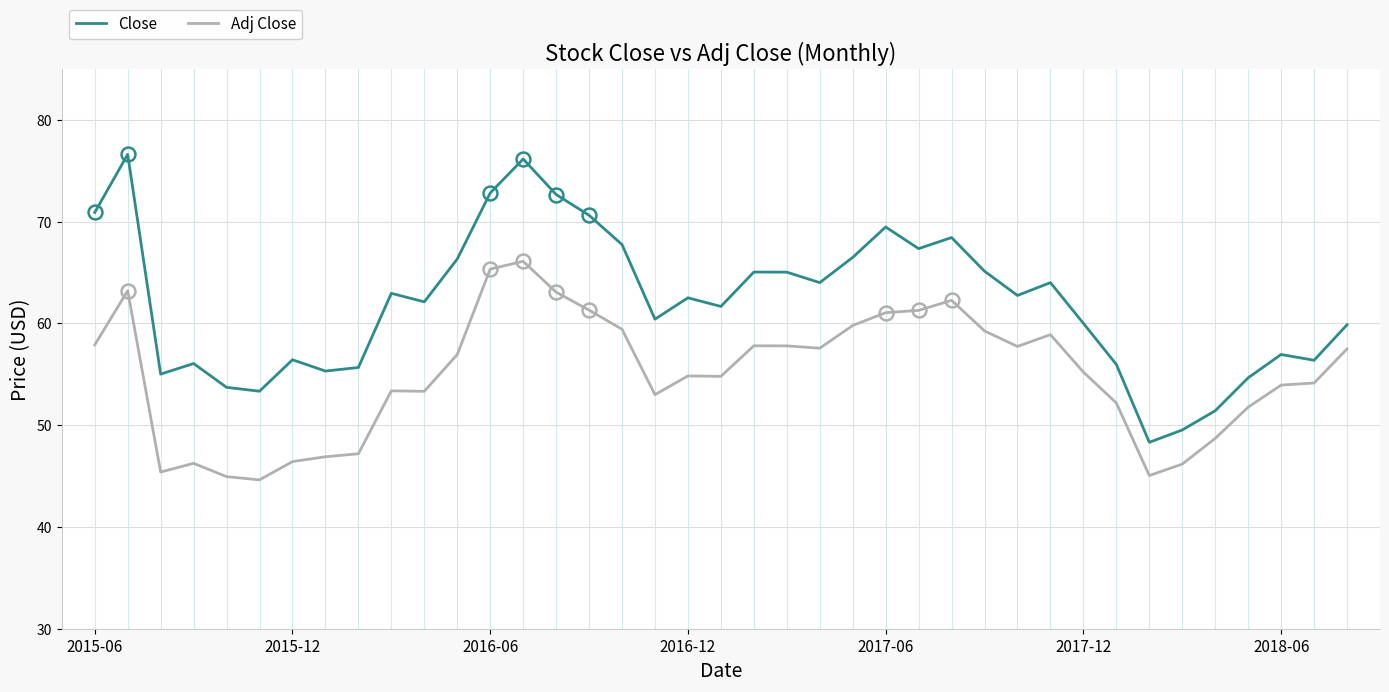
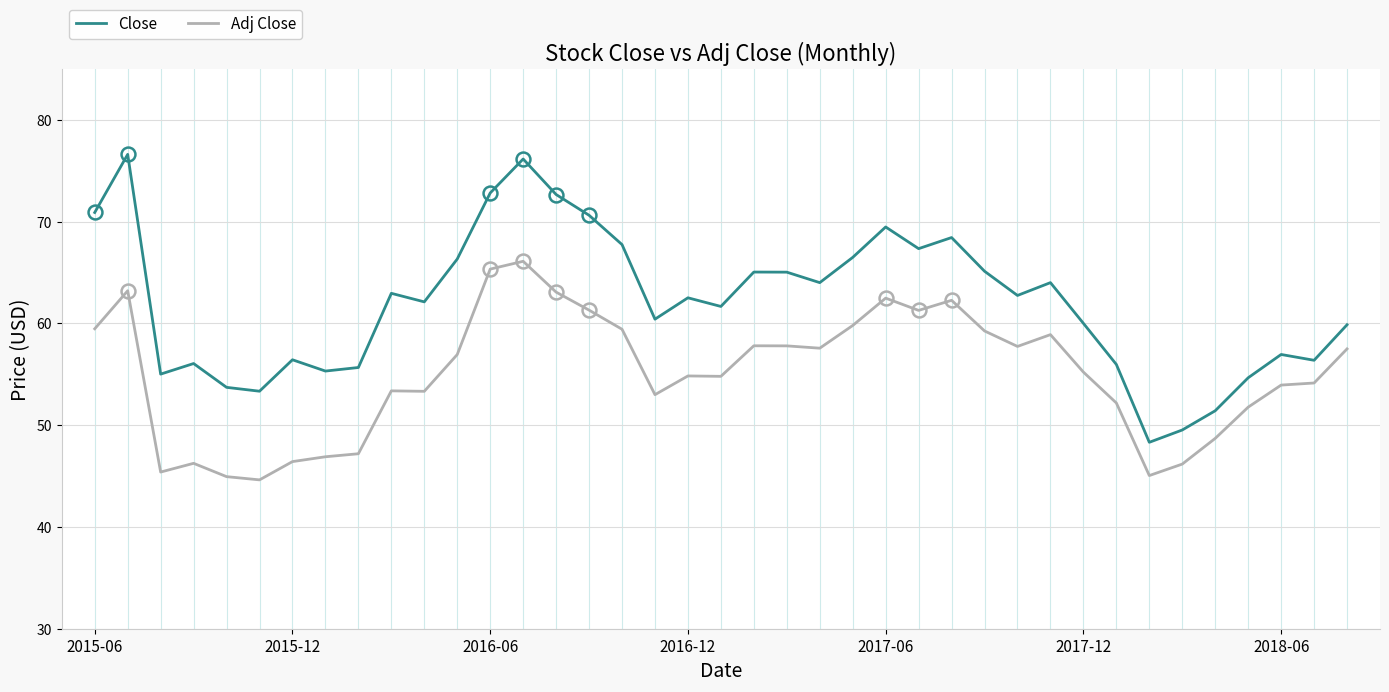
Adj Close, 2015-06: 57.9 -> 59.5
Adj Close, 2017-06: 61.1 -> 62.5
